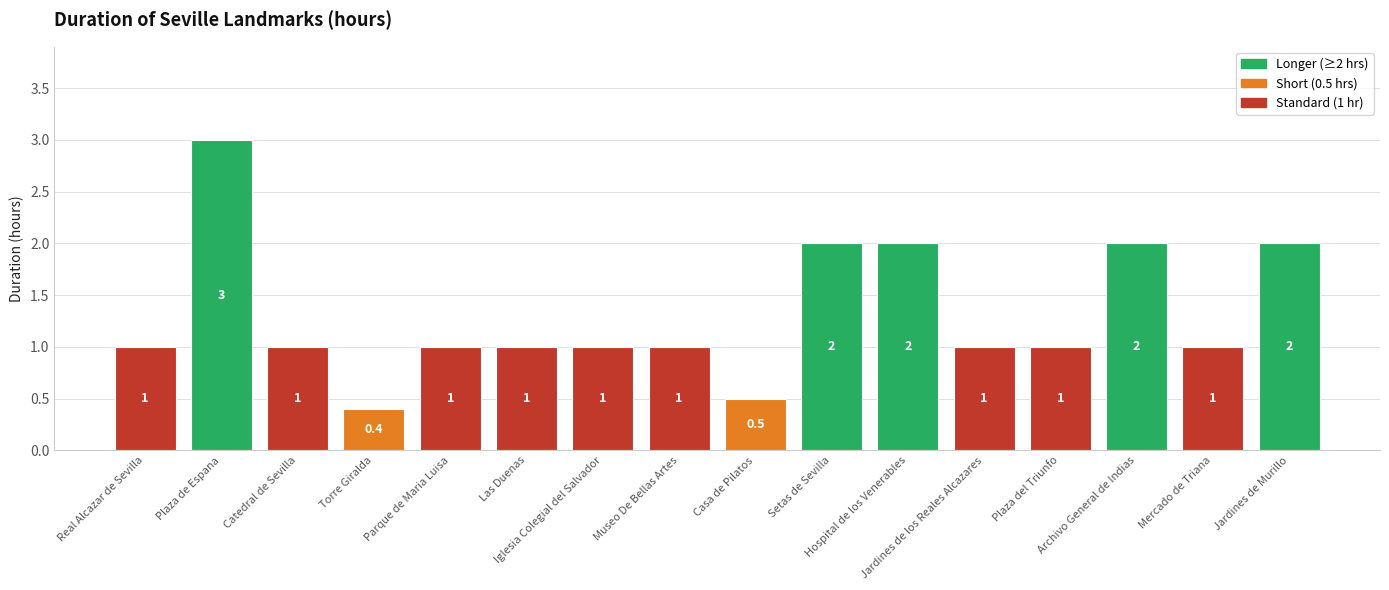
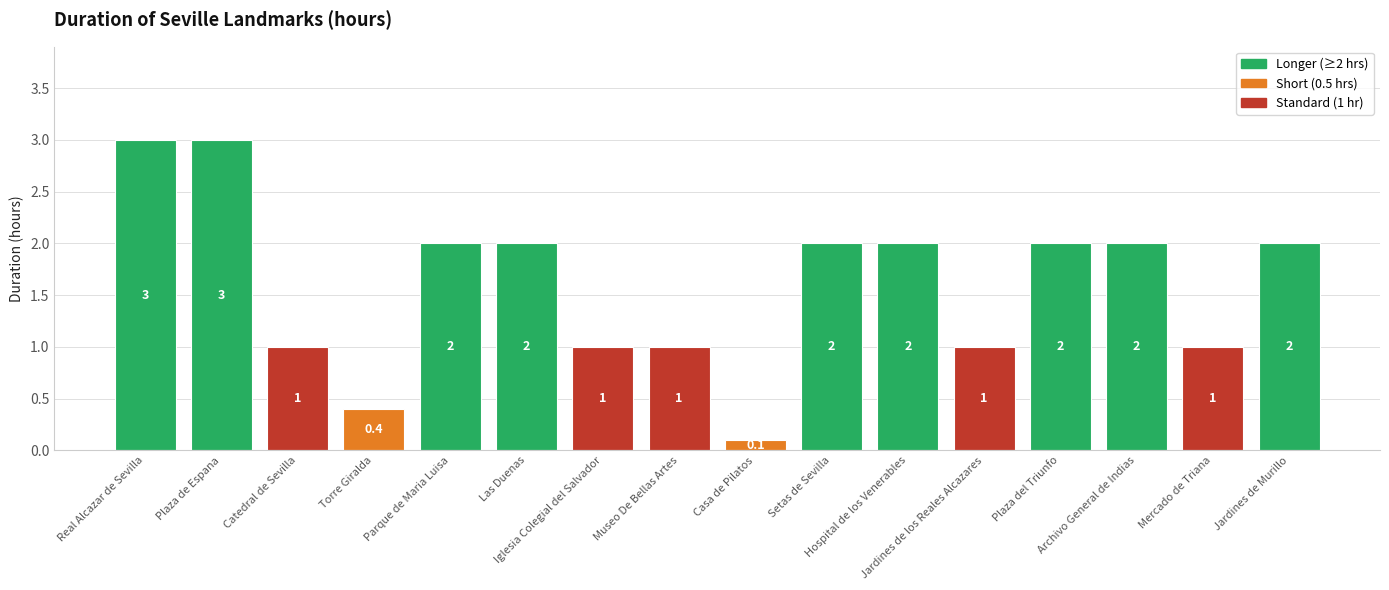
Real Alcazar de Sevilla: 1 -> 3
Parque de Maria Luisa: 1 -> 2
Las Duenas: 1 -> 2
Casa de Pilatos: 0.5 -> 0.1
Plaza del Triunfo: 1 -> 2
